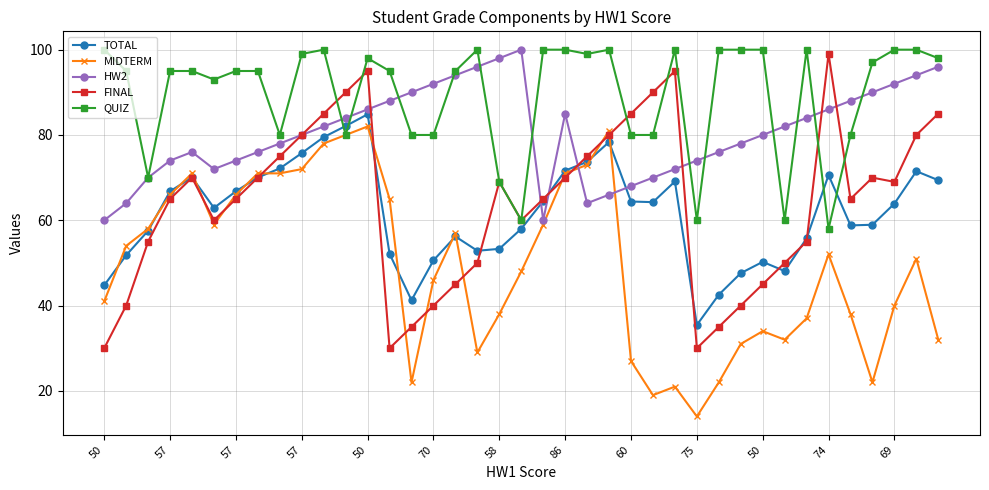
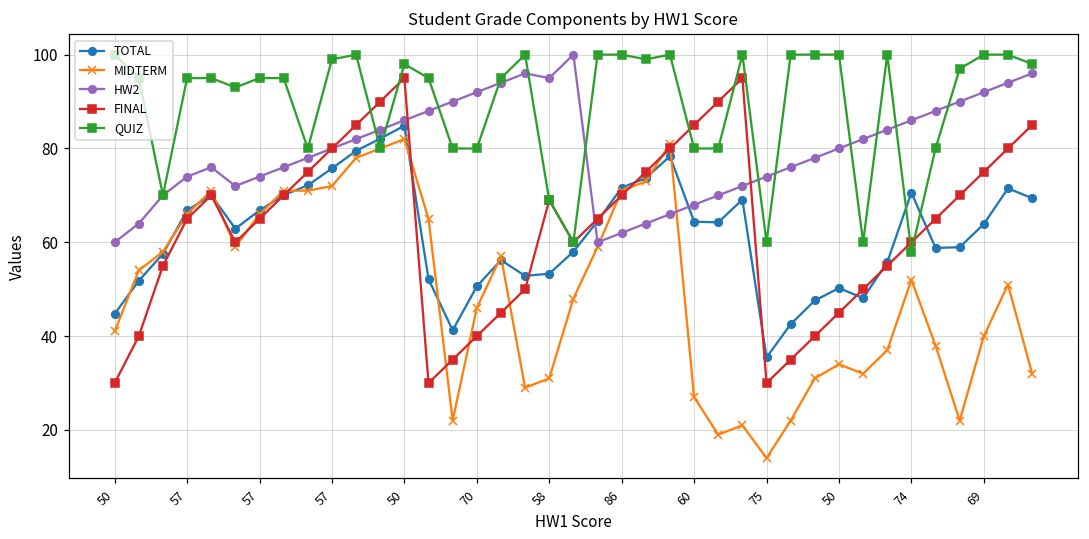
MIDTERM, 58: 38 -> 31
HW2, 58: 98 -> 95
HW2, 86: 85 -> 62
FINAL, 74: 99 -> 60
FINAL, 69: 69 -> 75
